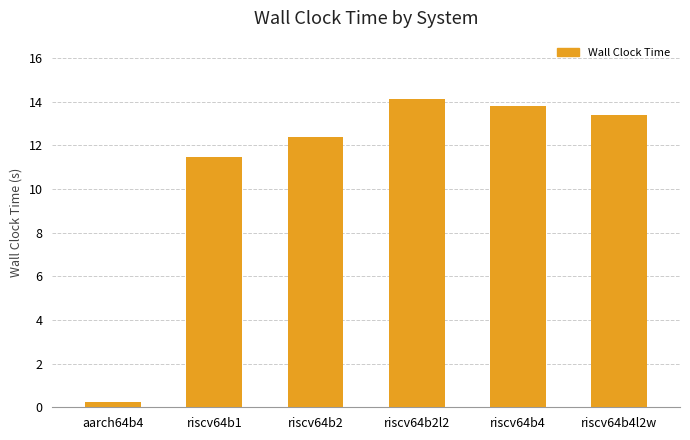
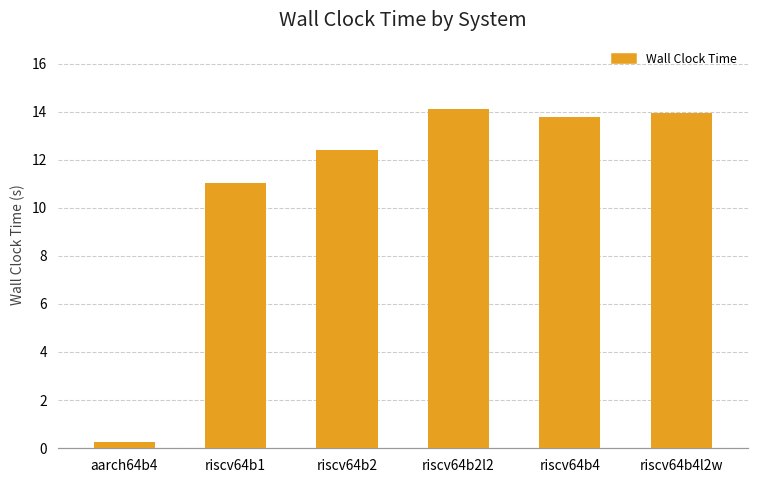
riscv64b1: 11.5 -> 11.0
riscv64b4l2w: 13.4 -> 14.0
